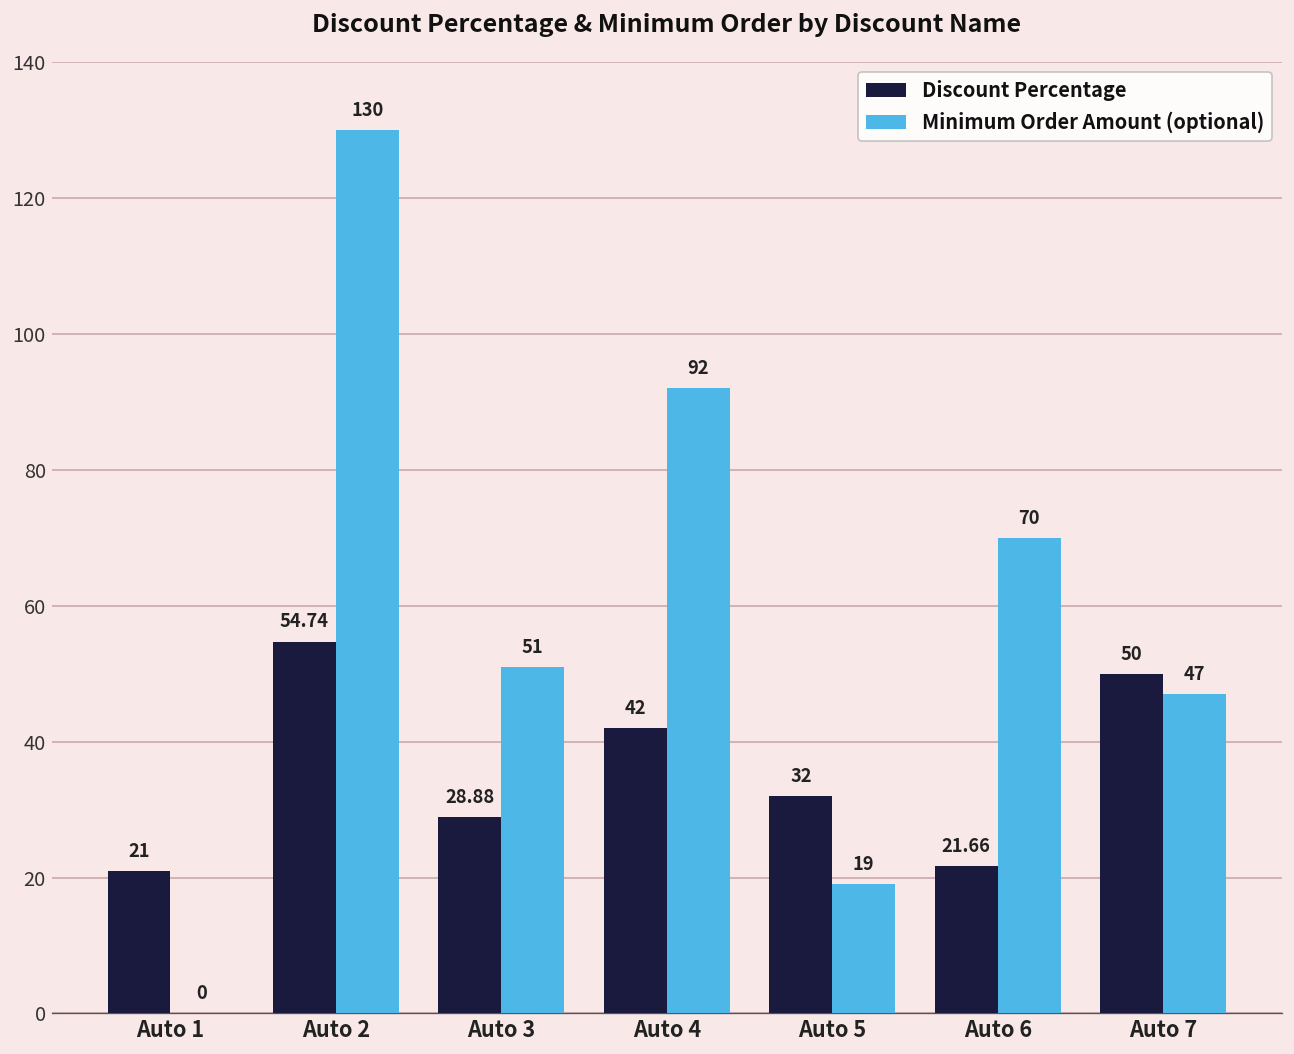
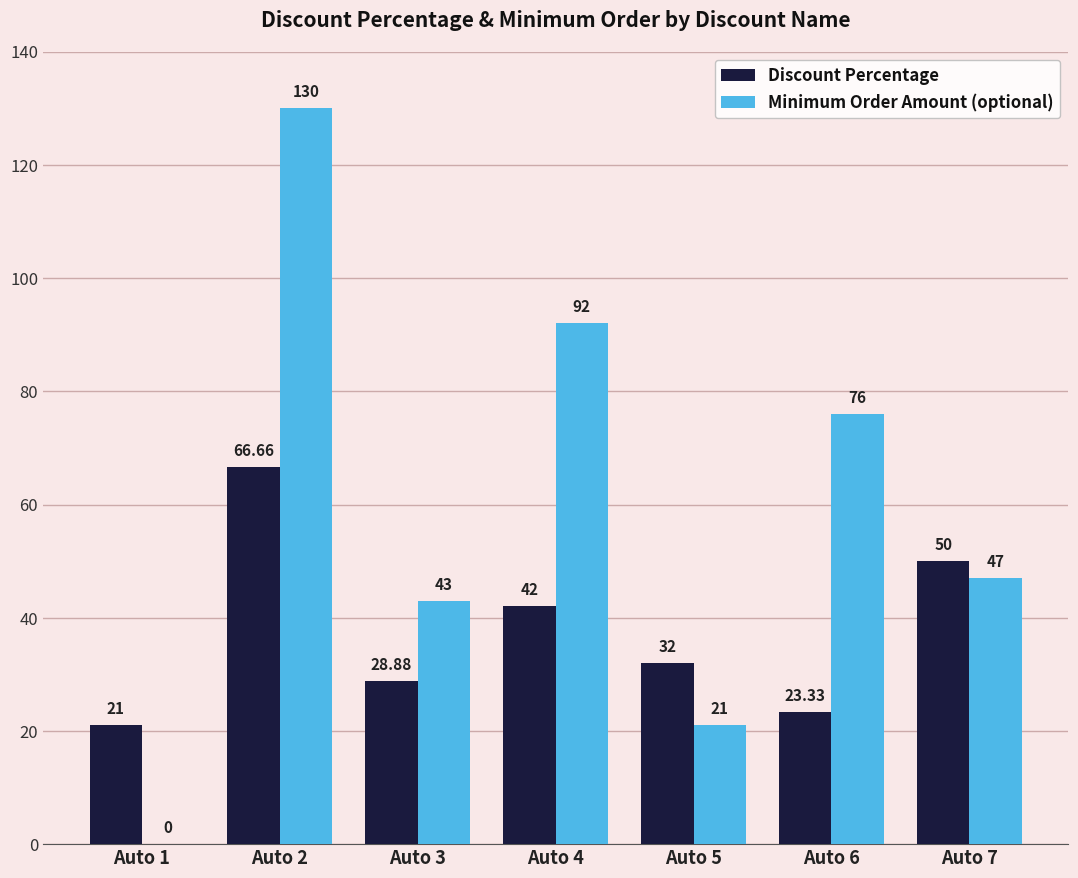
Discount Percentage, Auto 2: 54.74 -> 66.66
Minimum Order Amount (optional), Auto 3: 51 -> 43
Minimum Order Amount (optional), Auto 5: 19 -> 21
Discount Percentage, Auto 6: 21.66 -> 23.33
Minimum Order Amount (optional), Auto 6: 70 -> 76
